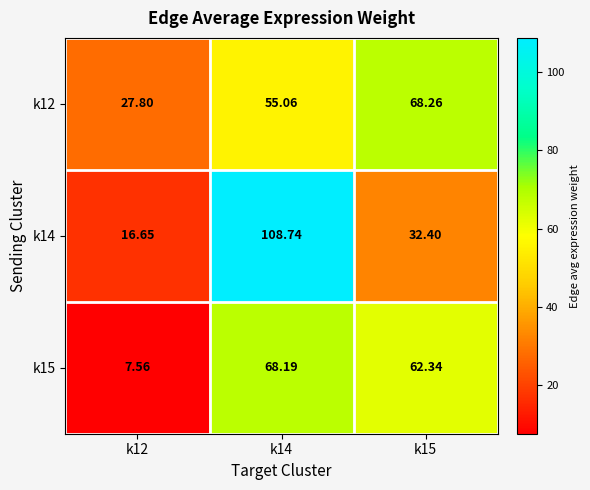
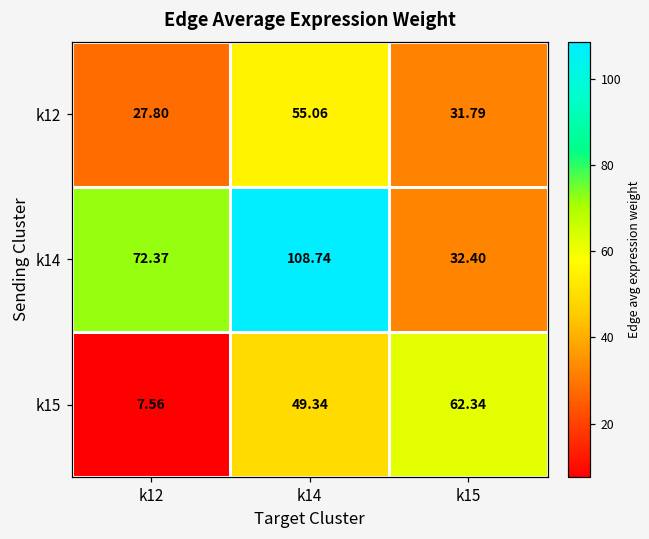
k12, k15: 68.26 -> 31.79
k14, k12: 16.65 -> 72.37
k15, k14: 68.19 -> 49.34
